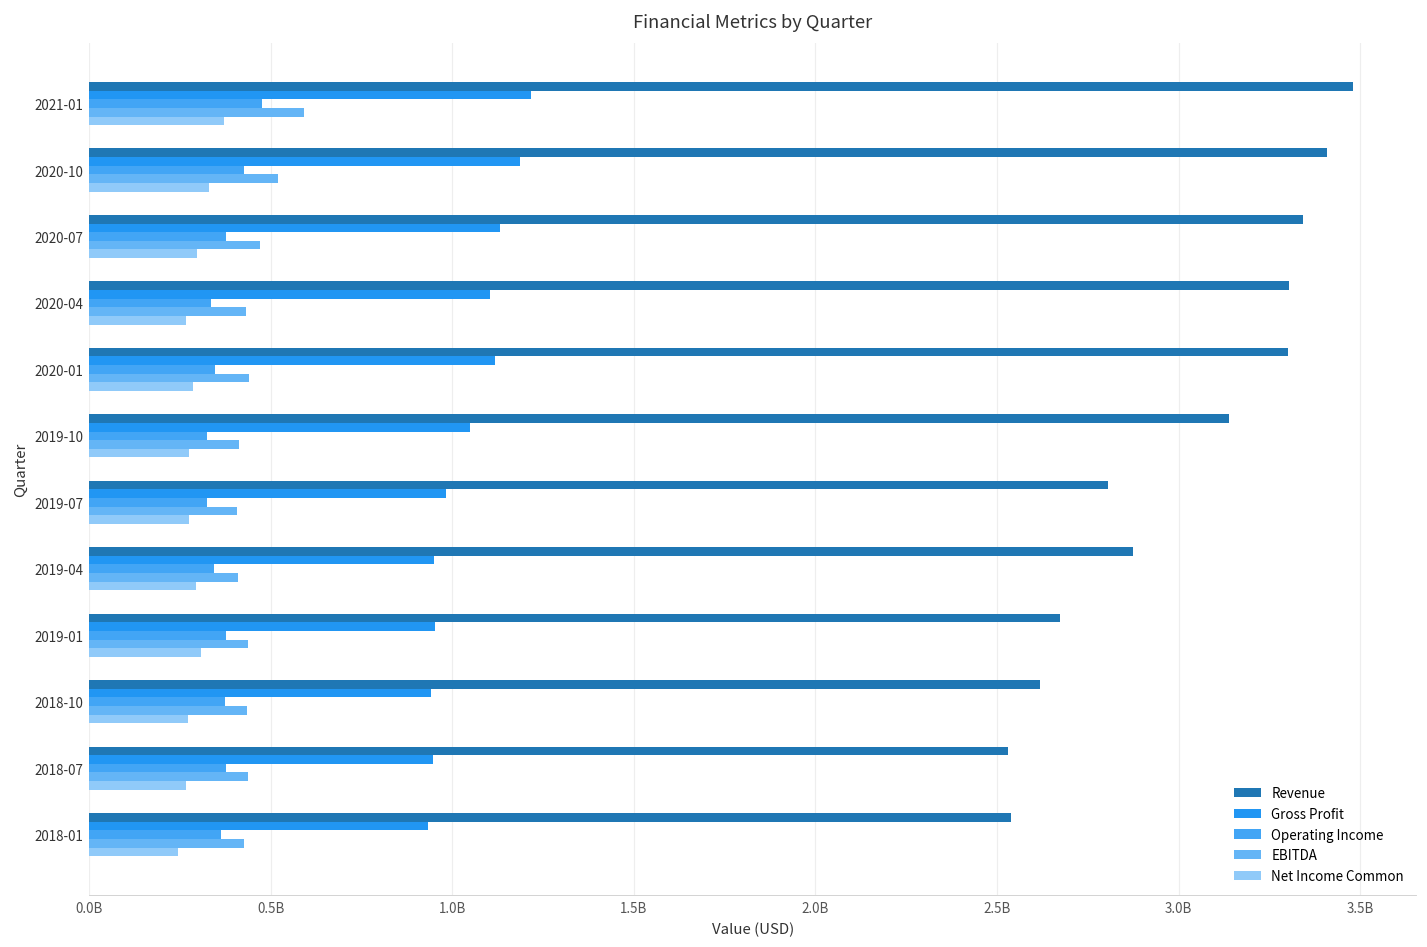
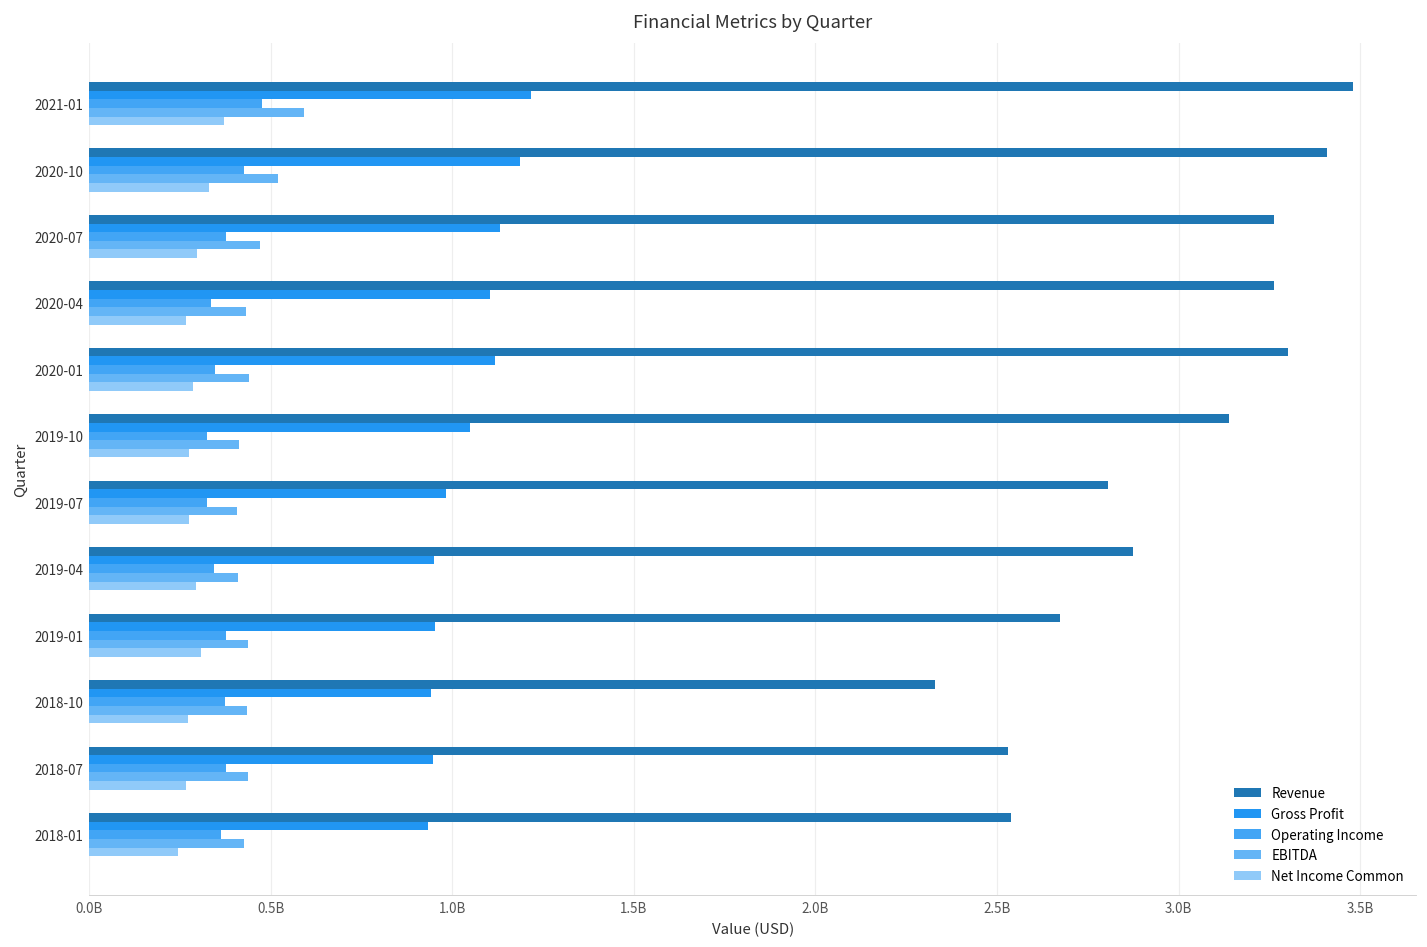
Revenue, 2020-07: 3340000000 -> 3260000000
Revenue, 2020-04: 3300000000 -> 3260000000
Revenue, 2018-10: 2620000000 -> 2330000000
